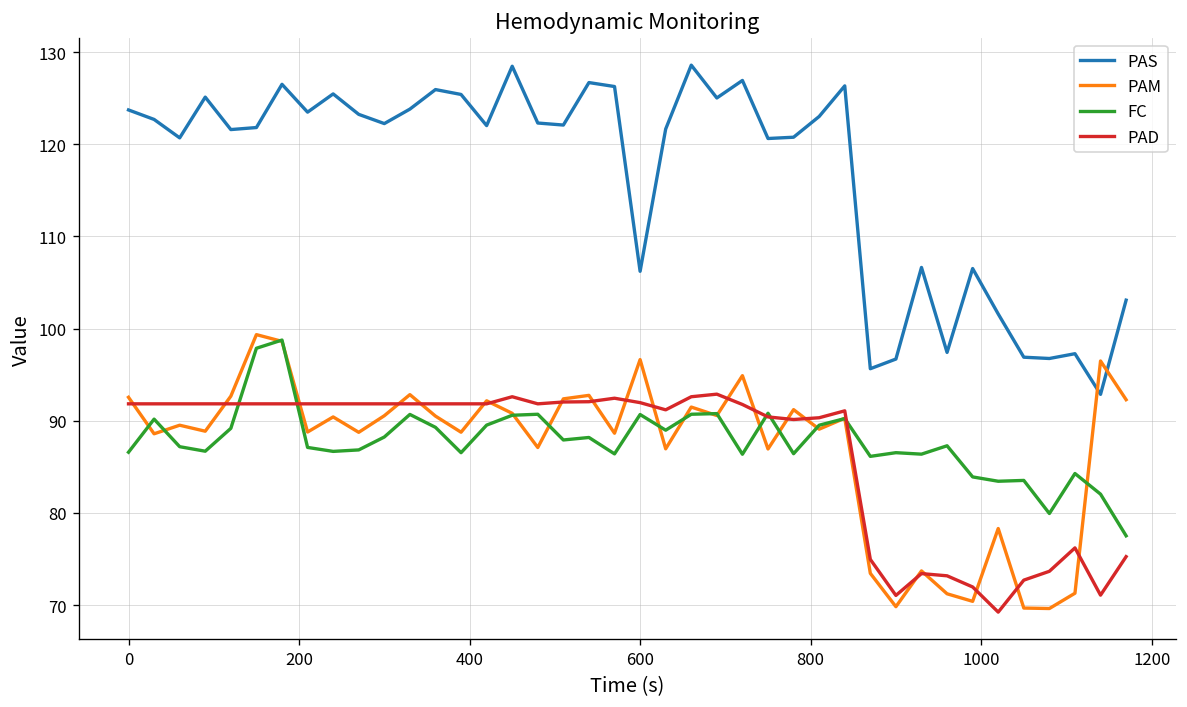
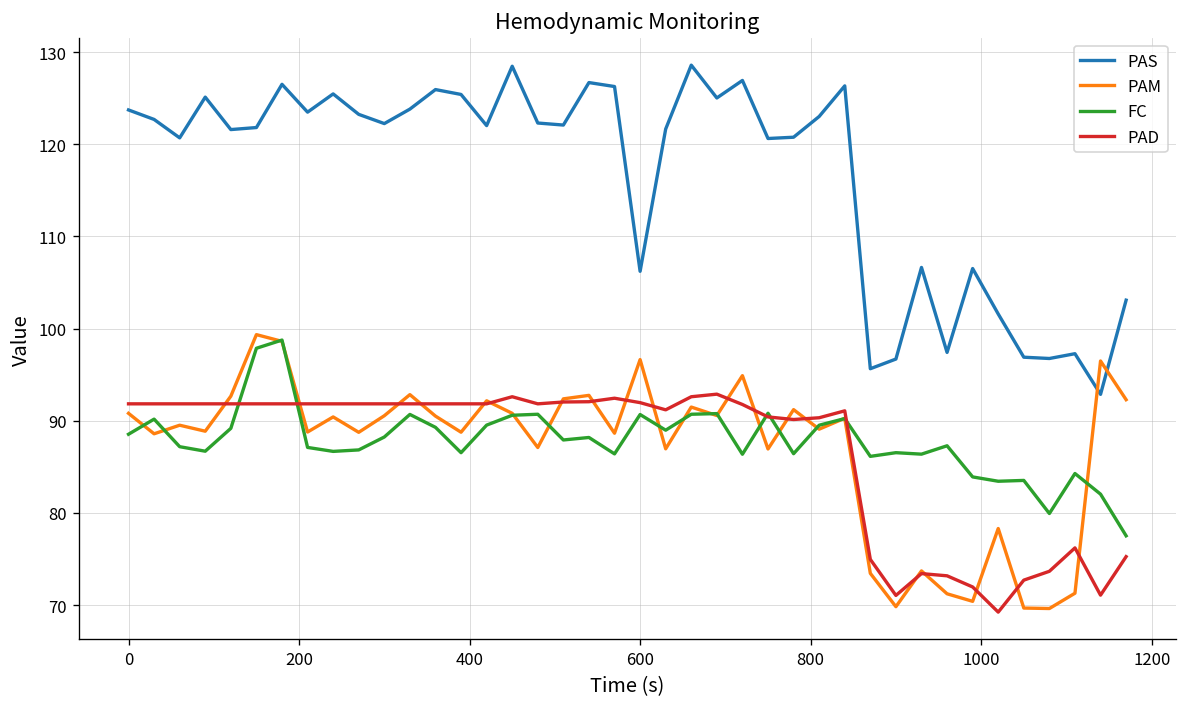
PAM, 0: 93 -> 91
FC, 0: 87 -> 89
